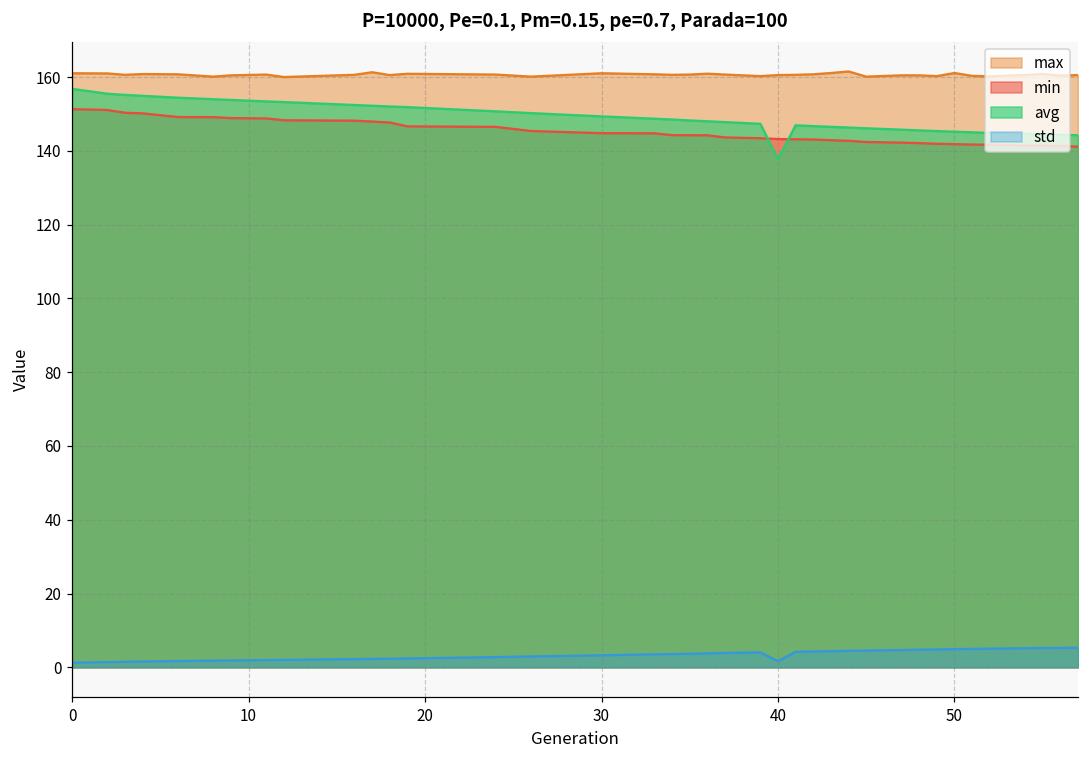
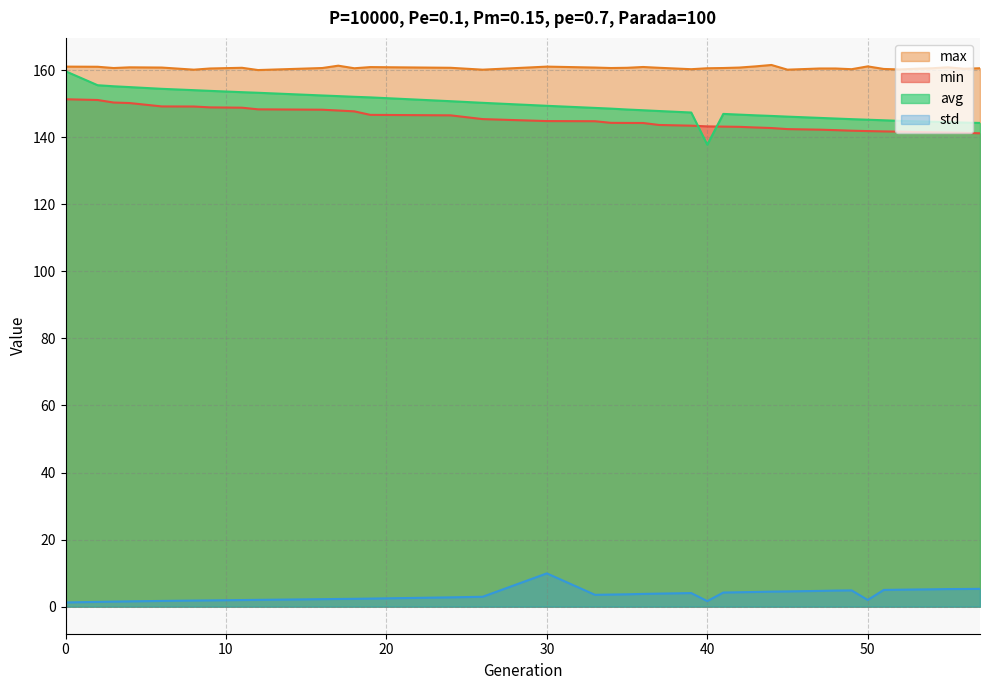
avg, 0: 157 -> 160
std, 30: 3 -> 10
std, 50: 5 -> 2
